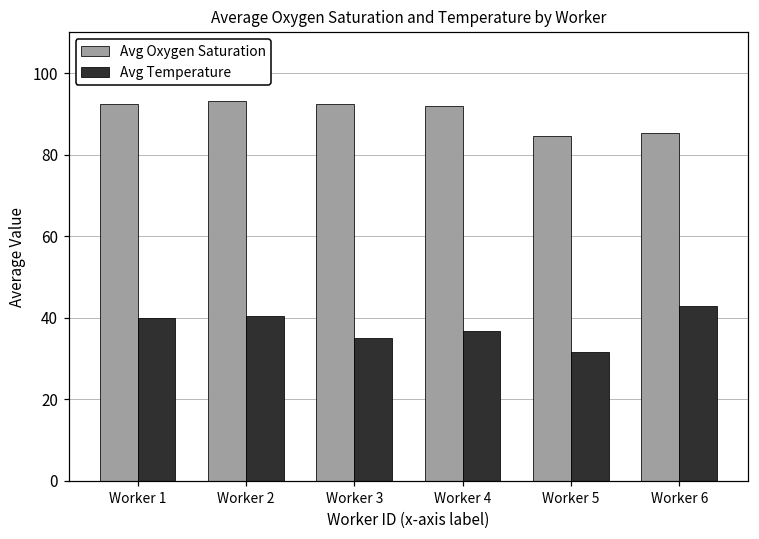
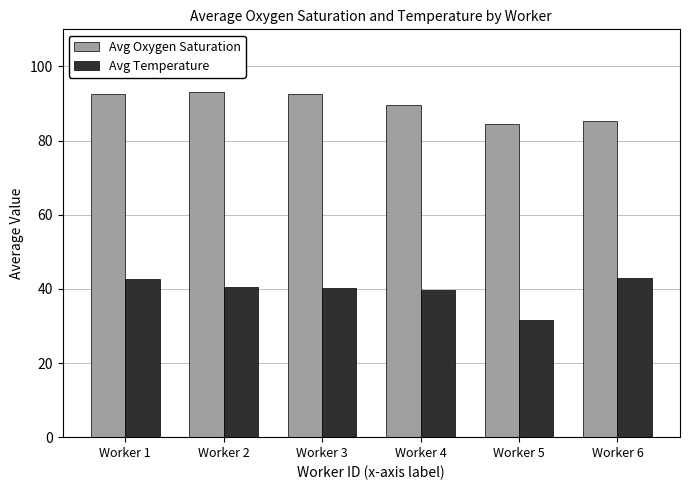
Avg Temperature, Worker 1: 40 -> 43
Avg Temperature, Worker 3: 35 -> 40
Avg Oxygen Saturation, Worker 4: 92 -> 90
Avg Temperature, Worker 4: 37 -> 40
